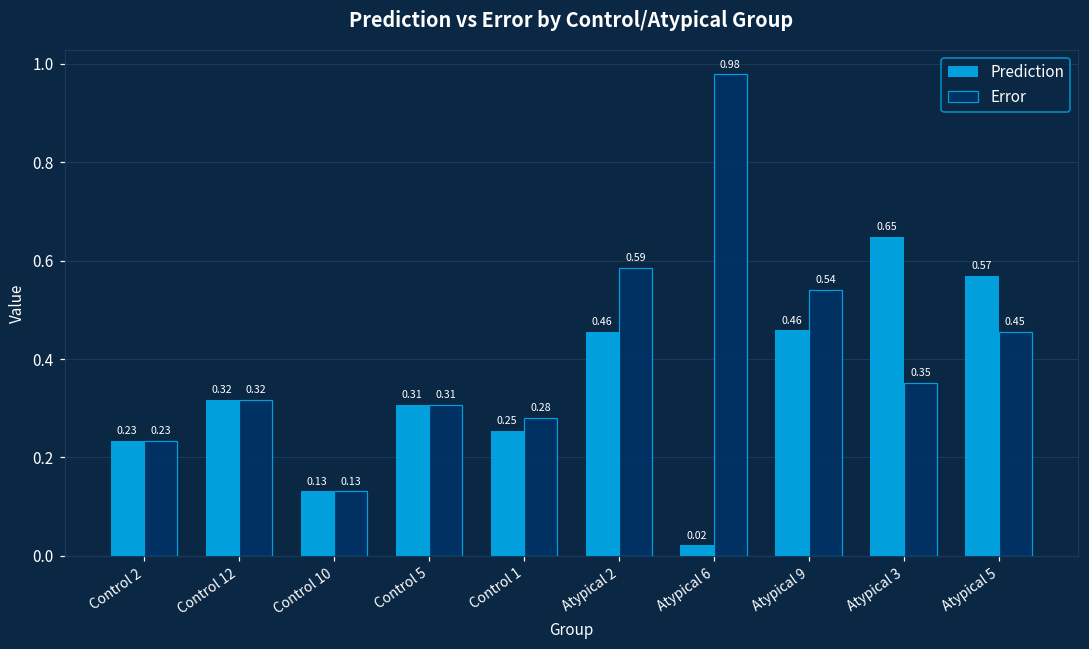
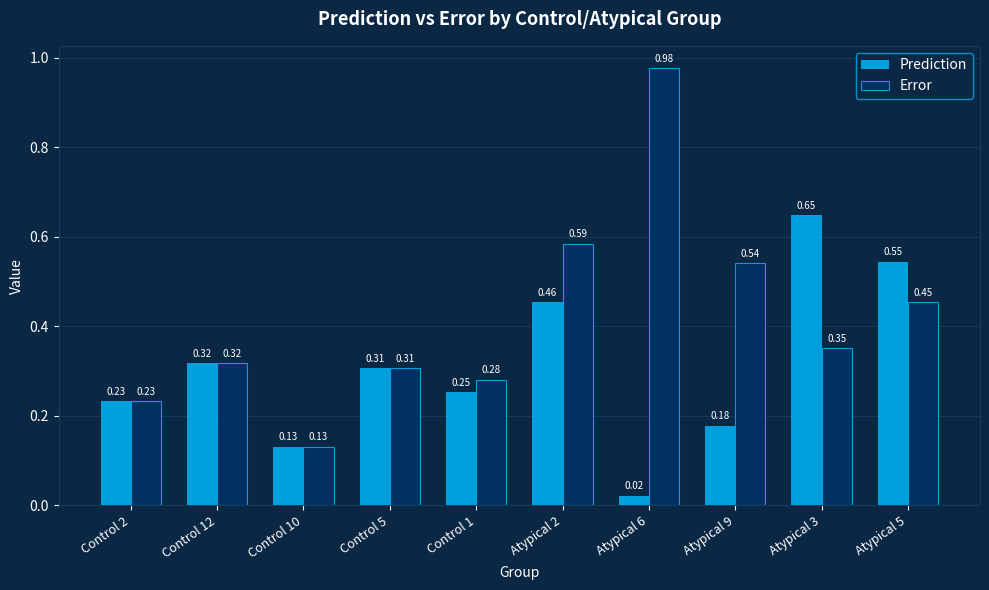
Prediction, Atypical 9: 0.46 -> 0.18
Prediction, Atypical 5: 0.57 -> 0.55
